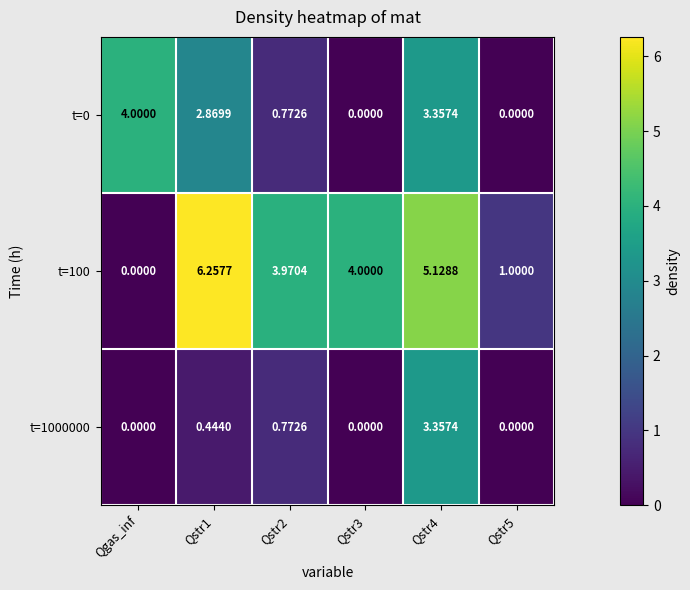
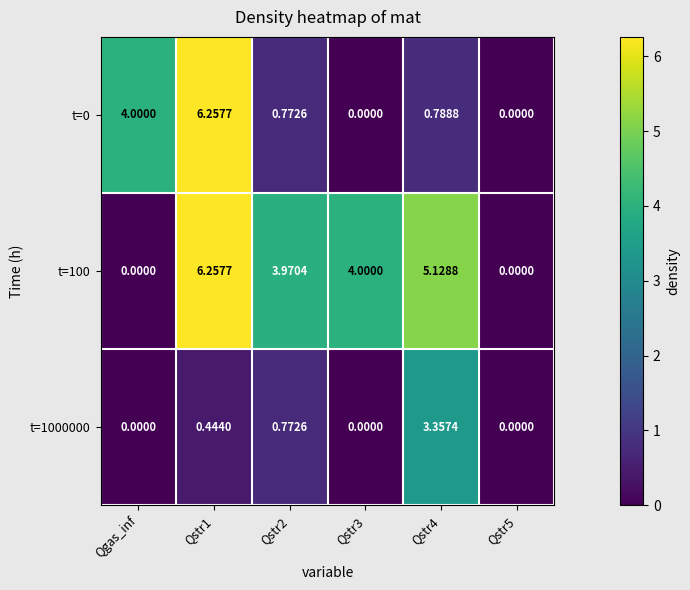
t=0, Qstr1: 2.8699 -> 6.2577
t=0, Qstr4: 3.3574 -> 0.7888
t=100, Qstr5: 1.0000 -> 0.0000
